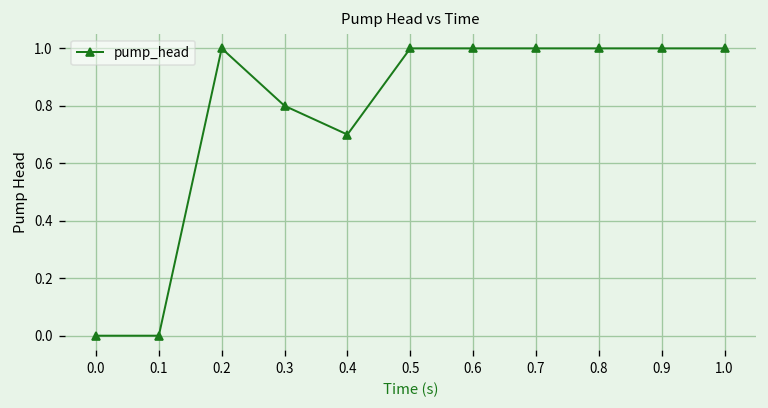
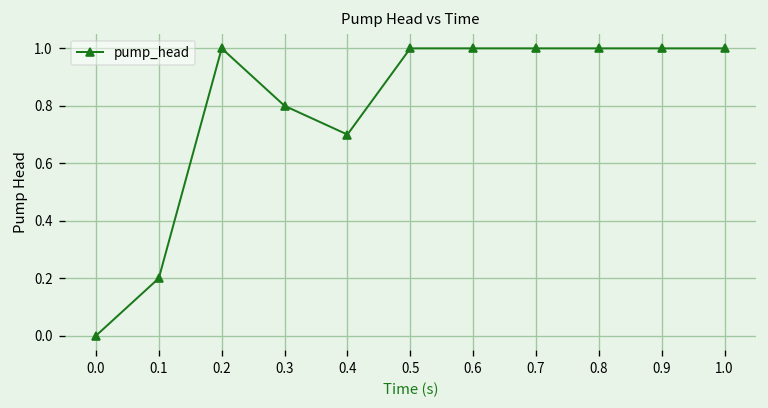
0.1: 0.0 -> 0.2
